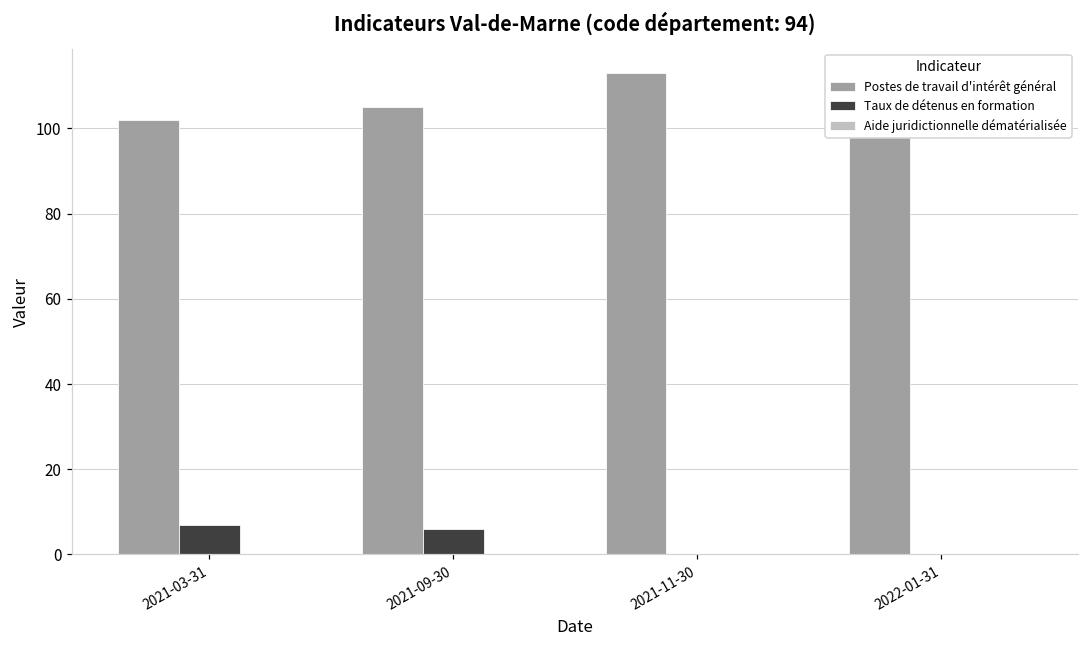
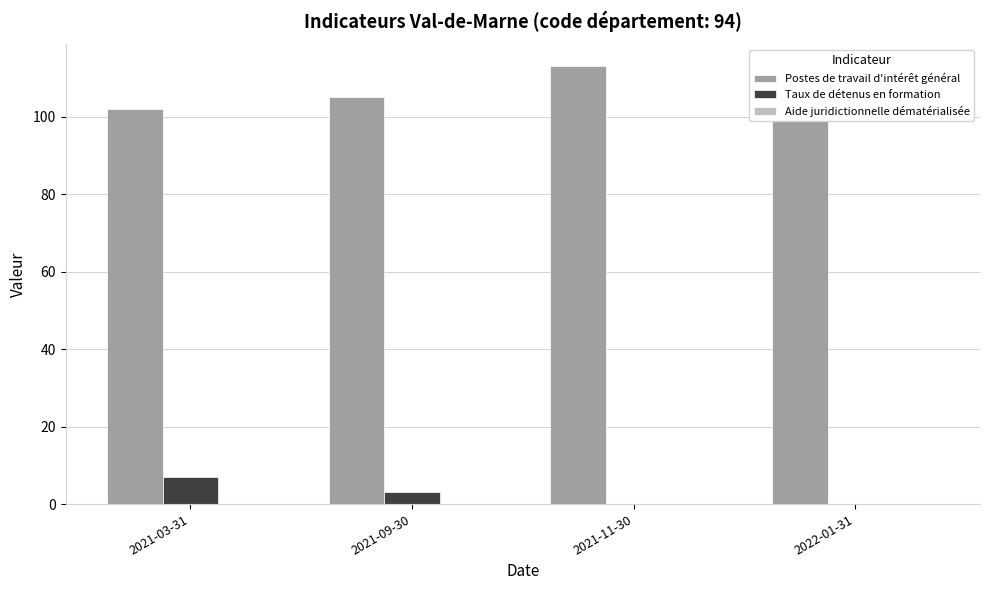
Taux de détenus en formation, 2021-09-30: 6 -> 3
